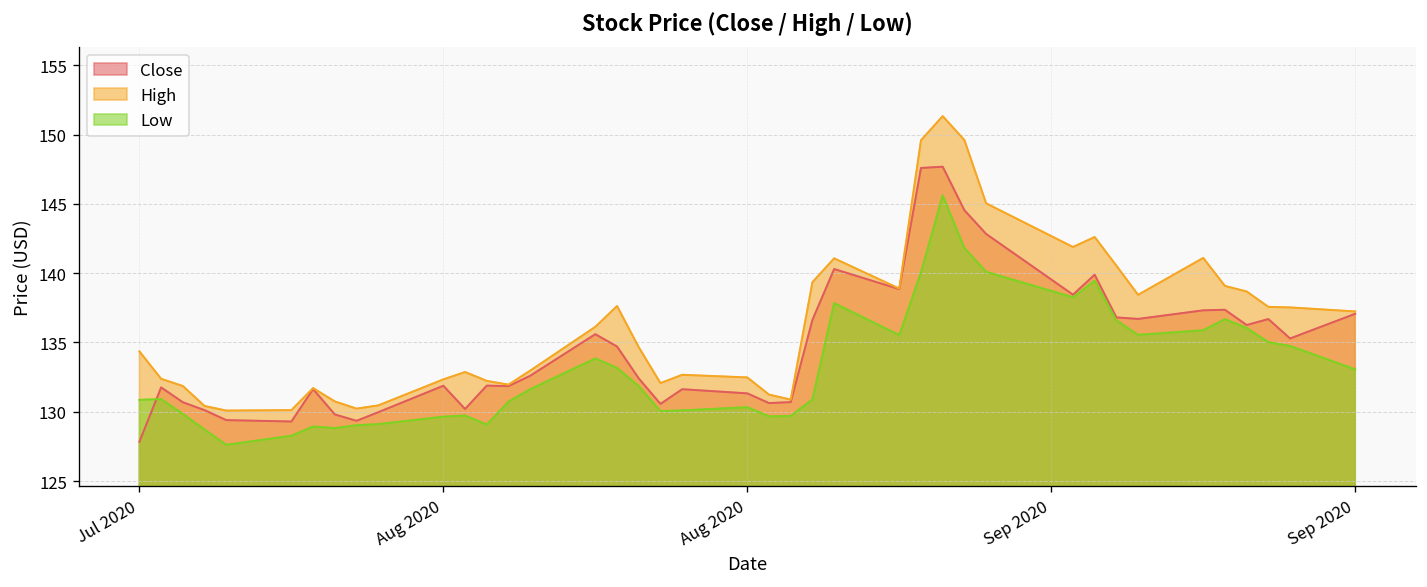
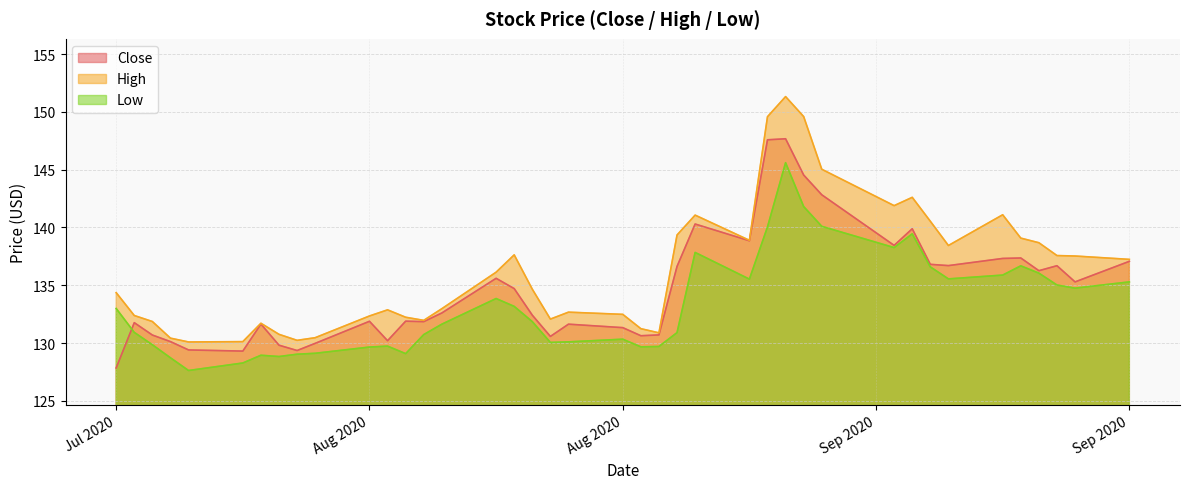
Low, Jul 2020: 130.9 -> 133.0
Low, Sep 2020: 133.1 -> 135.3
